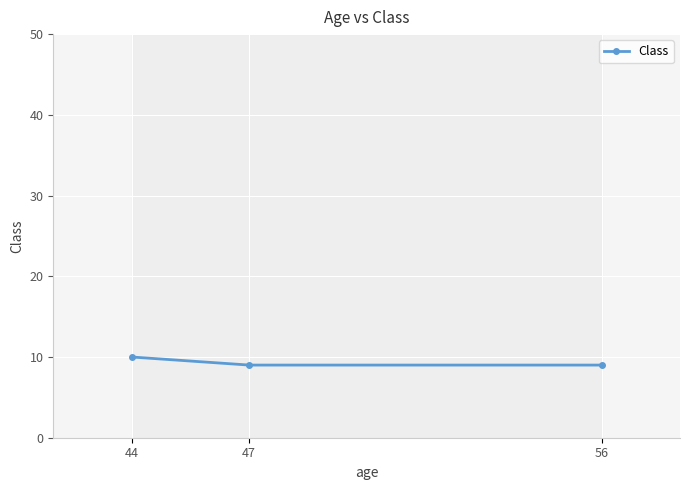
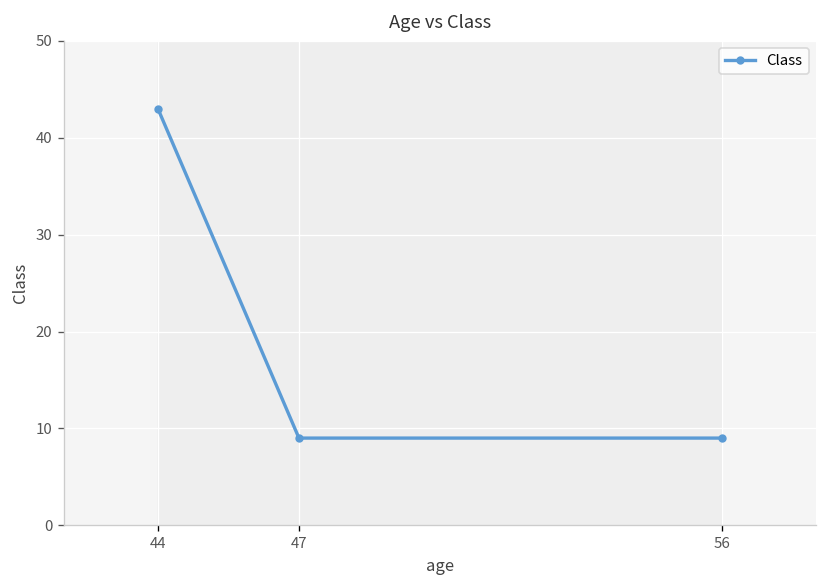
Class, 44: 10 -> 43
